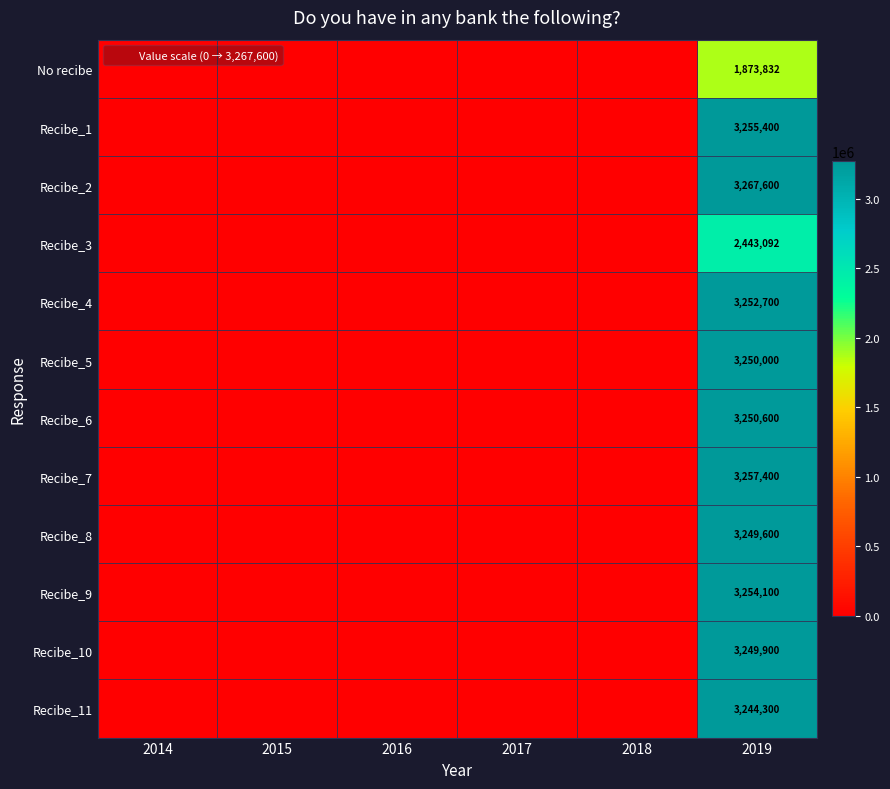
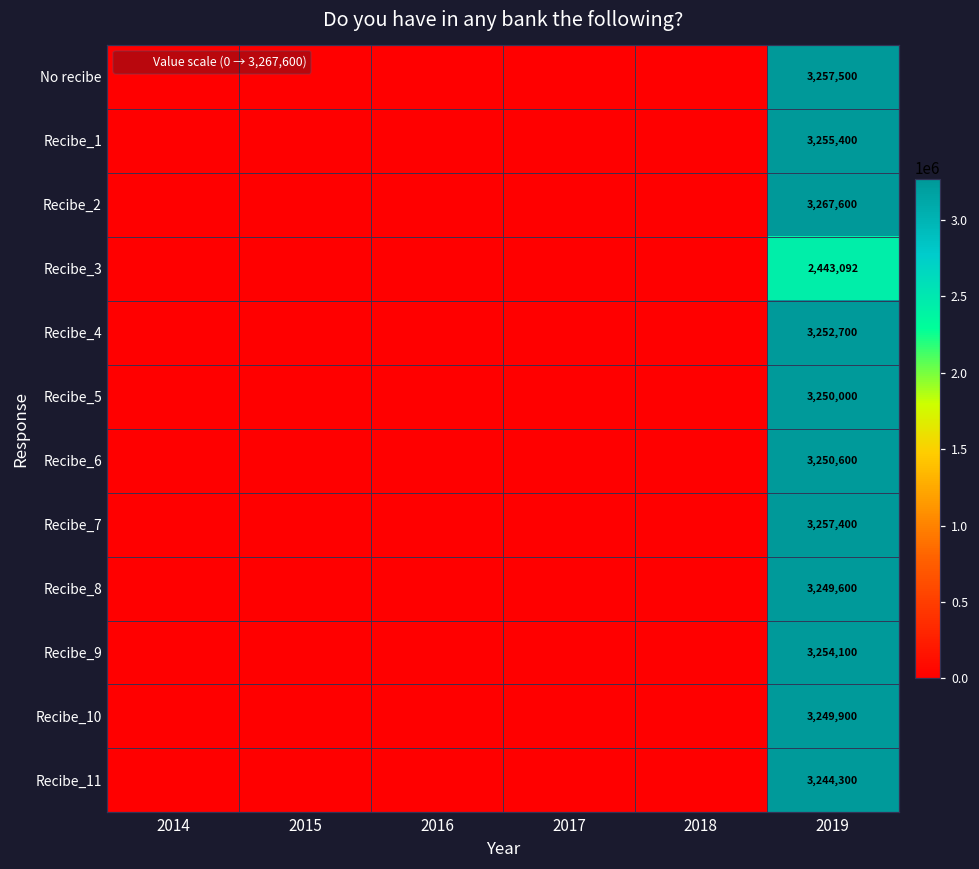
No recibe, 2019: 1,873,832 -> 3,257,500
